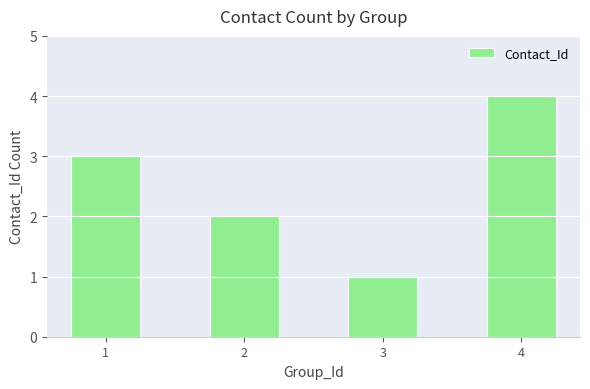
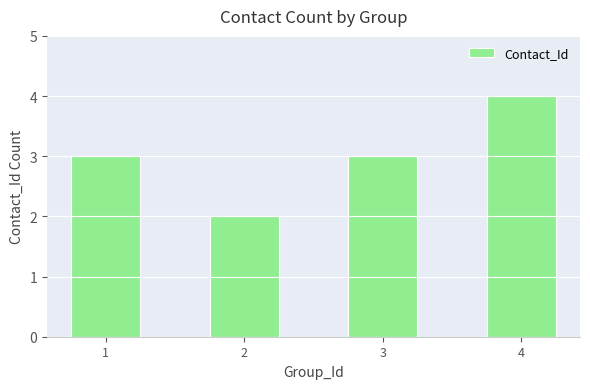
3: 1 -> 3
